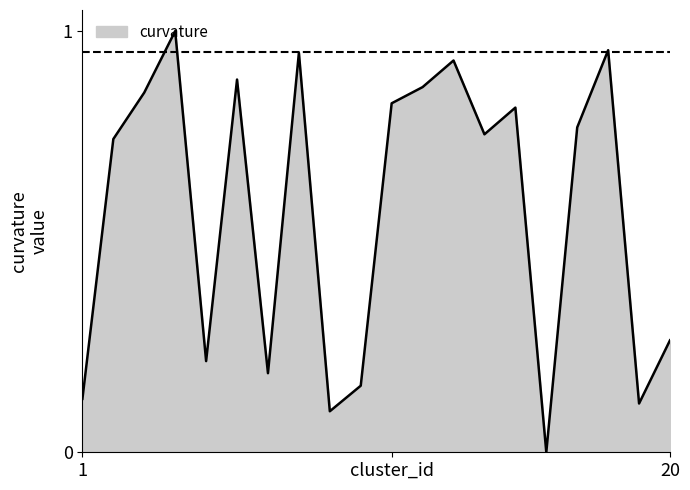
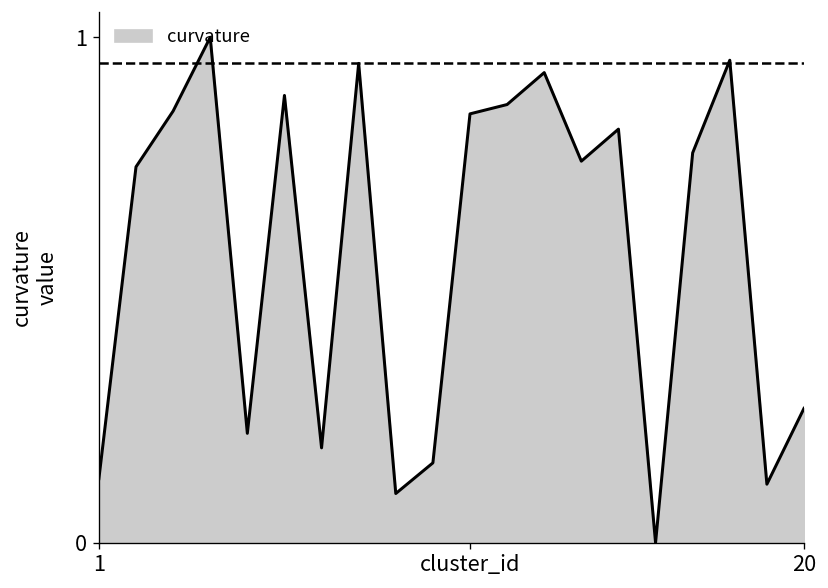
cluster_id: 0.83 -> 0.85
